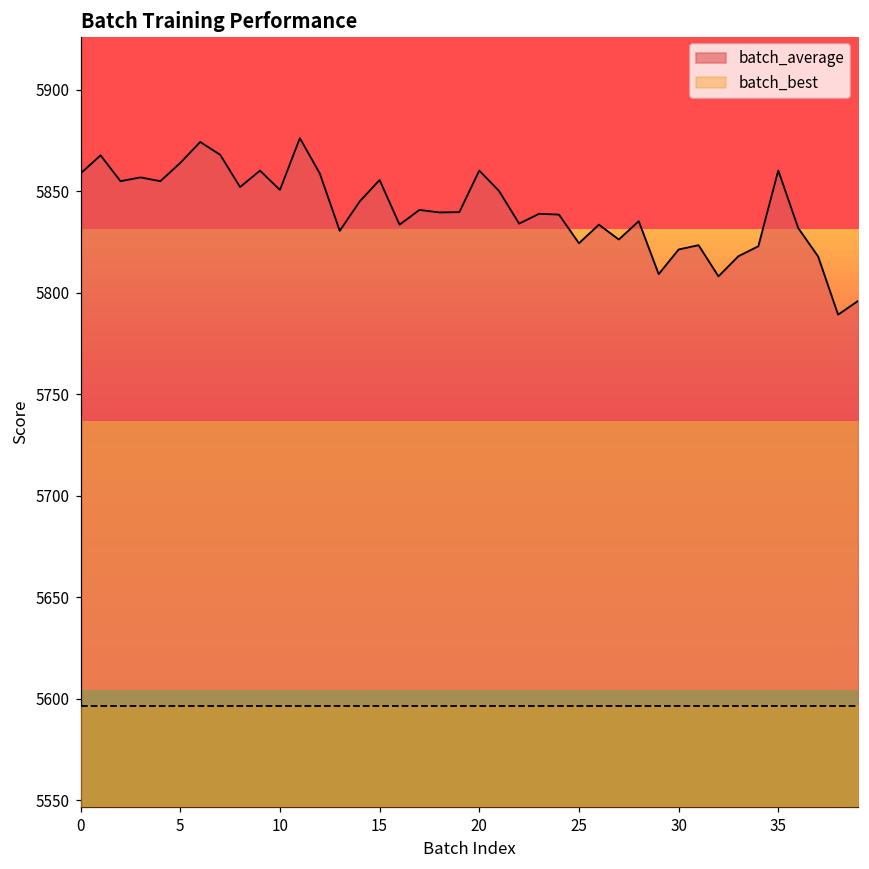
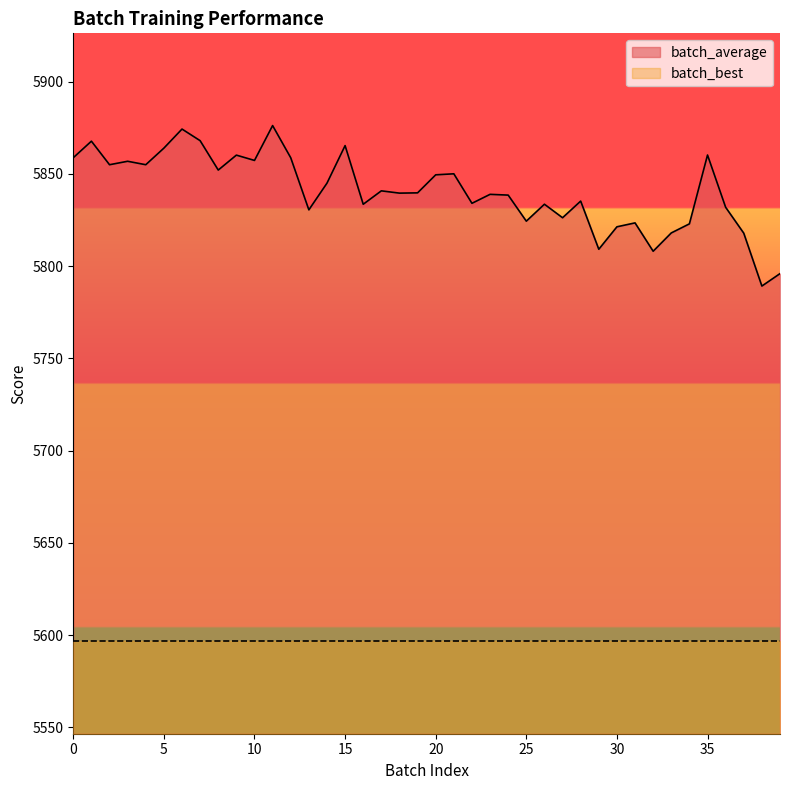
batch_average, 10: 5851 -> 5857
batch_average, 15: 5856 -> 5865
batch_average, 20: 5860 -> 5850
